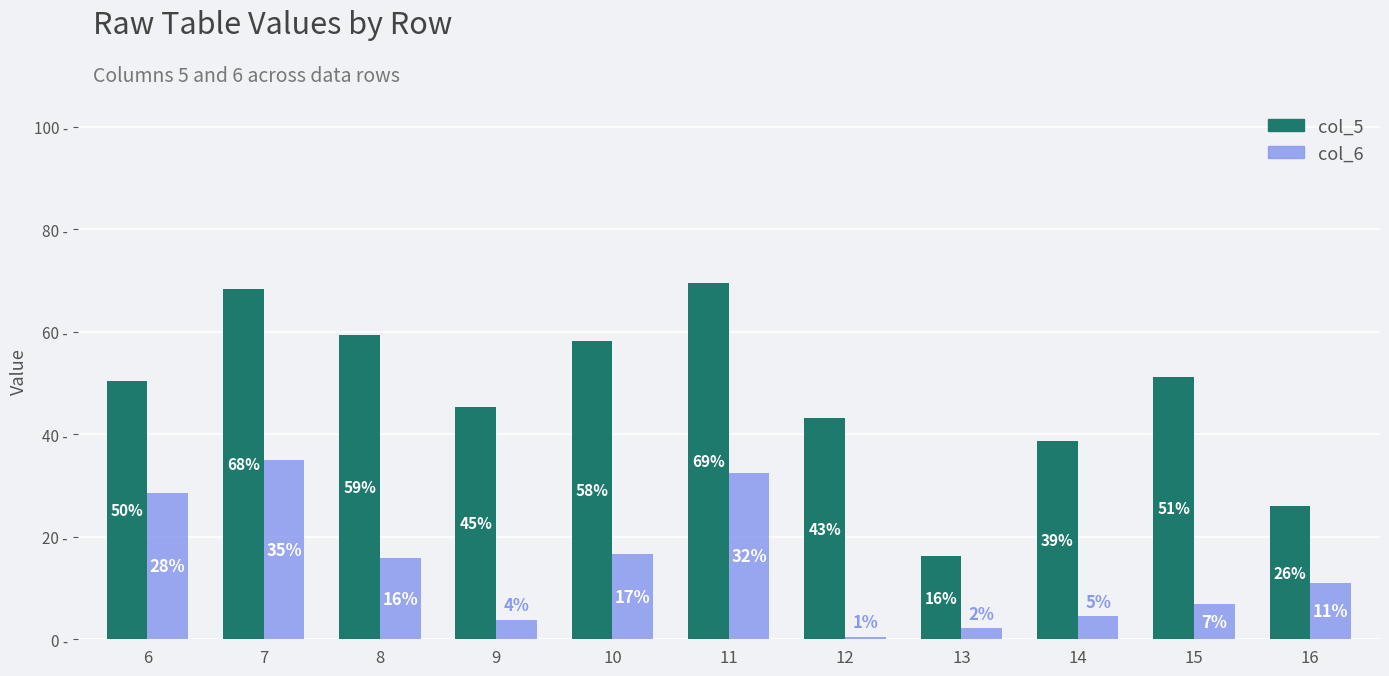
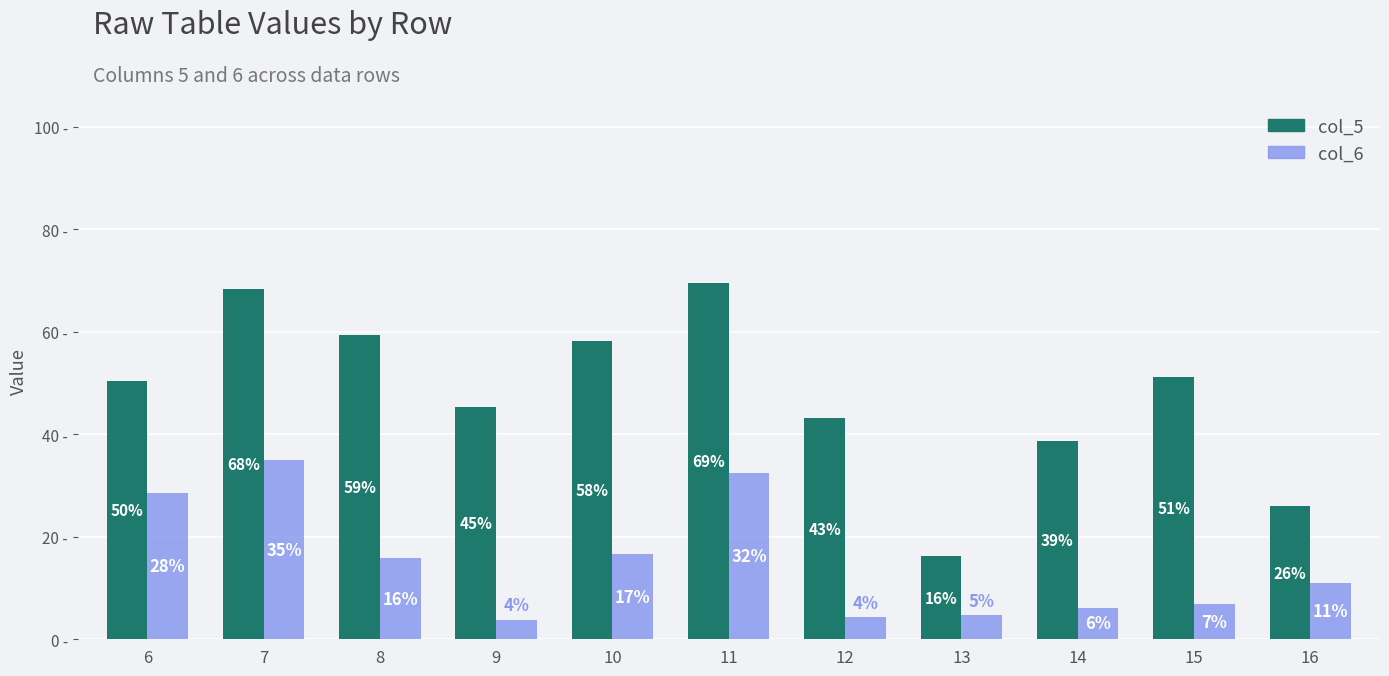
col_6, 12: 1% -> 4%
col_6, 13: 2% -> 5%
col_6, 14: 5% -> 6%
